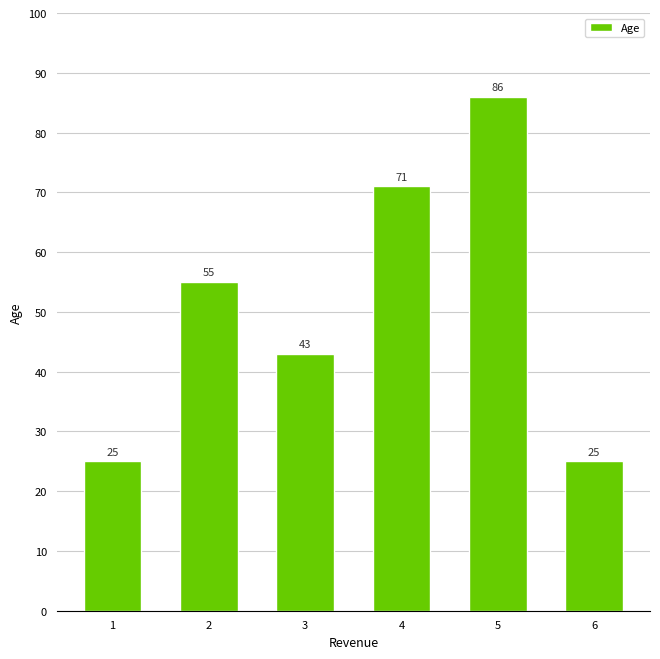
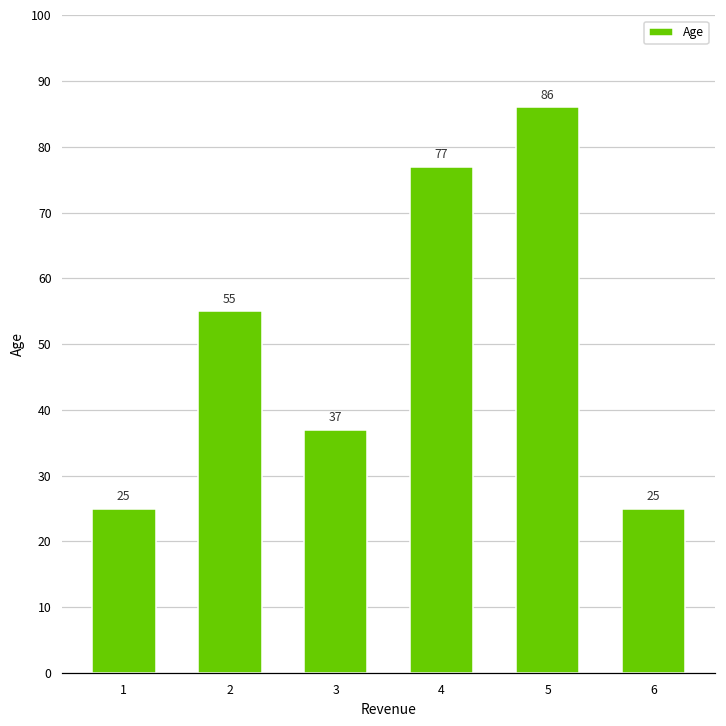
3: 43 -> 37
4: 71 -> 77
